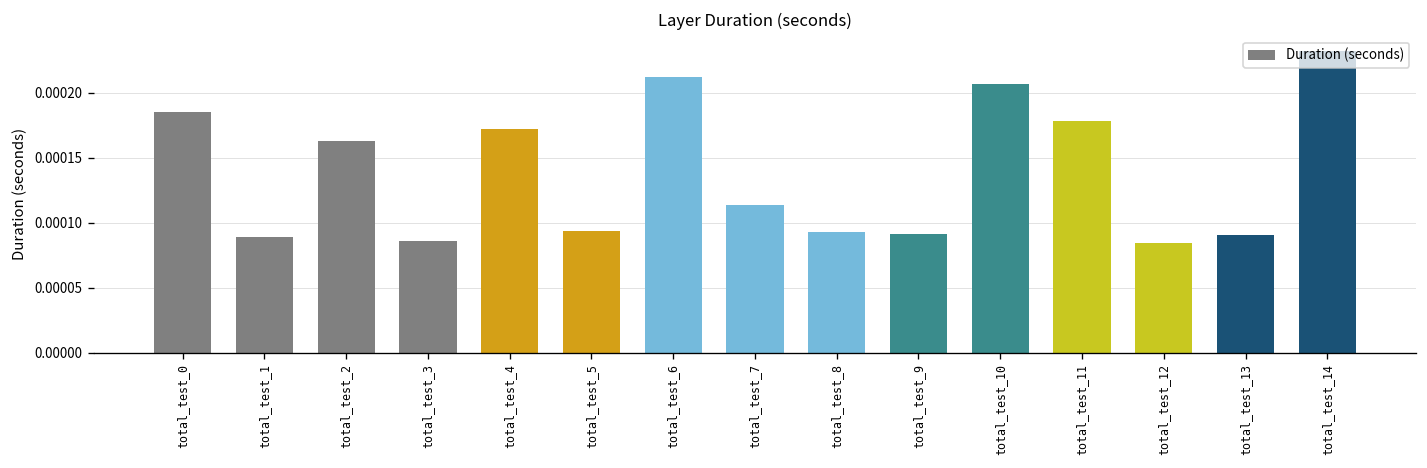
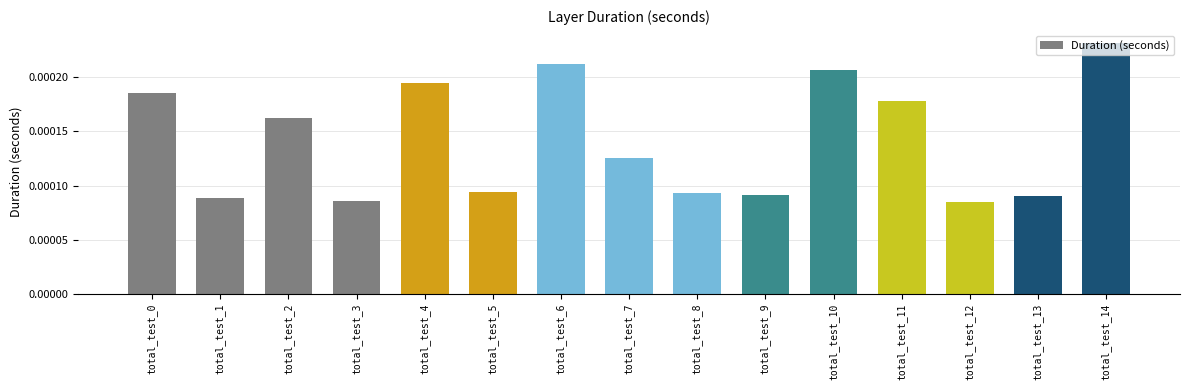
total_test_4: 0.000172 -> 0.000194
total_test_7: 0.000114 -> 0.000126
